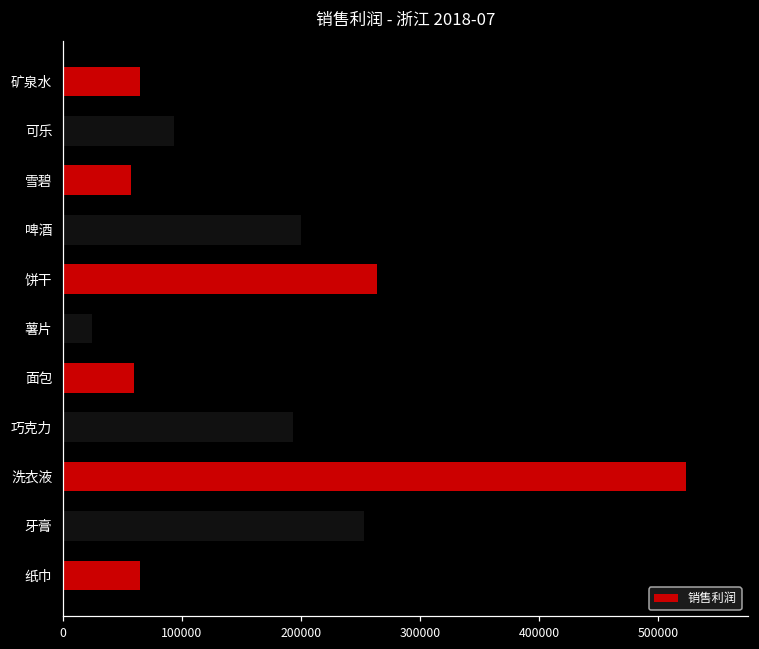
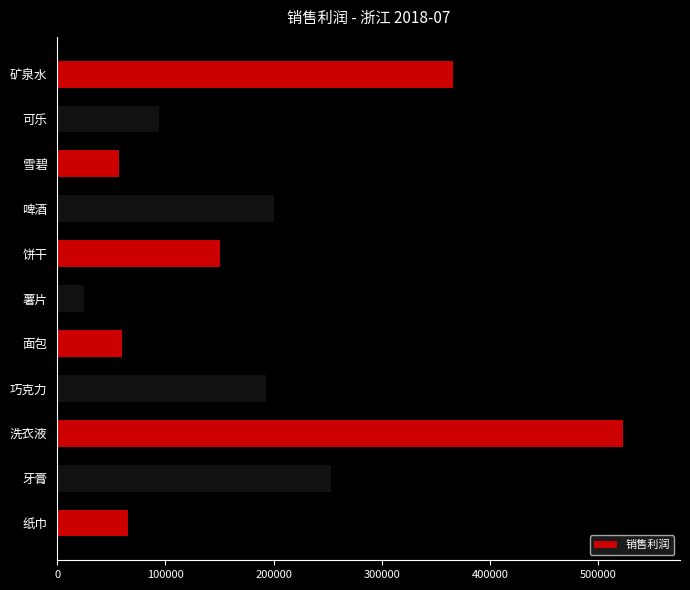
矿泉水: 65000 -> 366000
饼干: 264000 -> 150000
